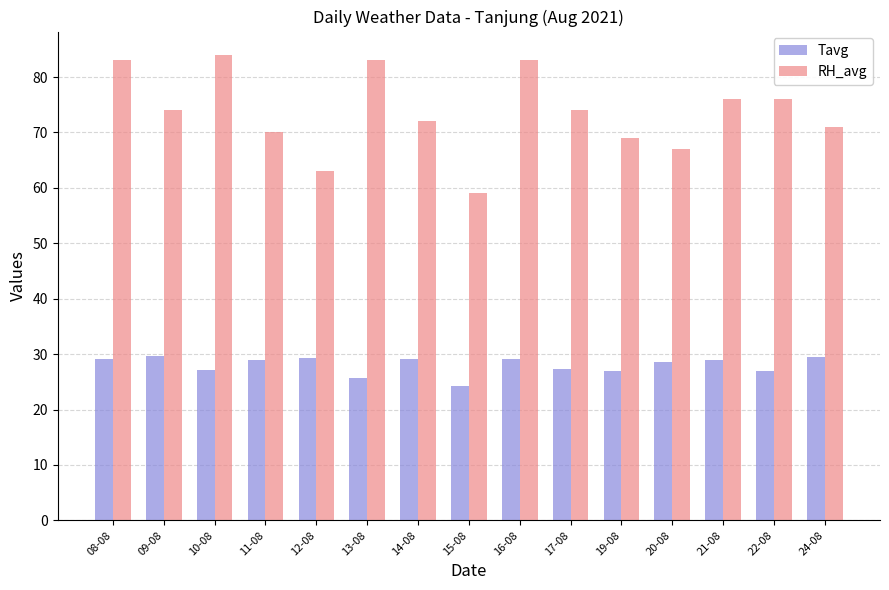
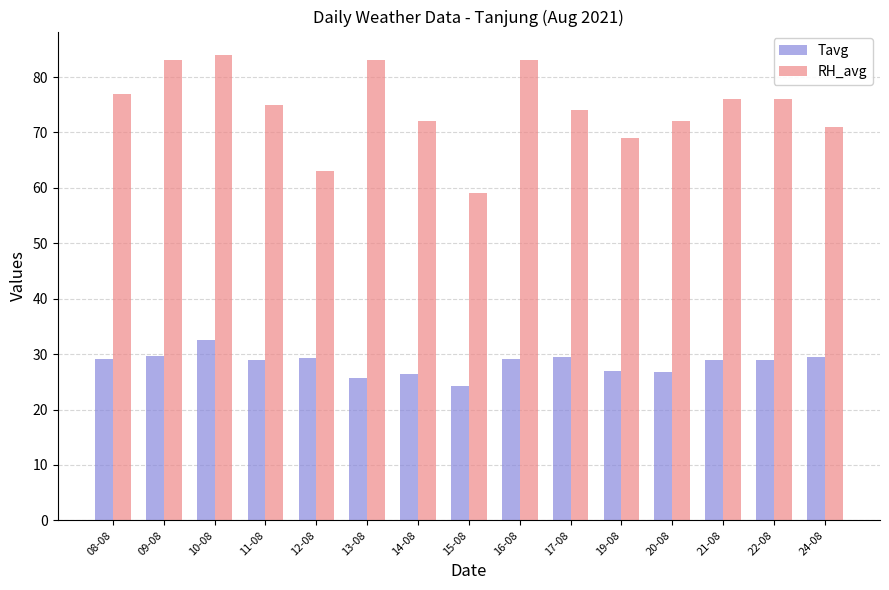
RH_avg, 08-08: 83 -> 77
RH_avg, 09-08: 74 -> 83
Tavg, 10-08: 27 -> 33
RH_avg, 11-08: 70 -> 75
Tavg, 14-08: 29 -> 27
Tavg, 17-08: 27 -> 30
Tavg, 20-08: 29 -> 27
RH_avg, 20-08: 67 -> 72
Tavg, 22-08: 27 -> 29
